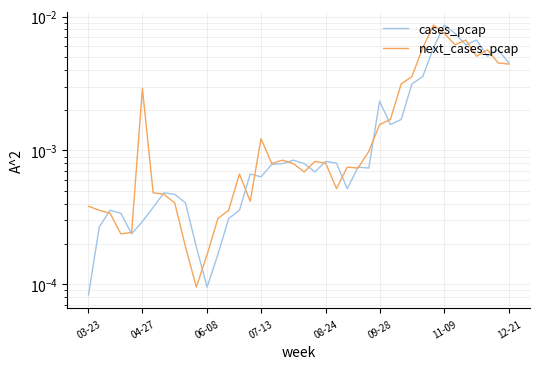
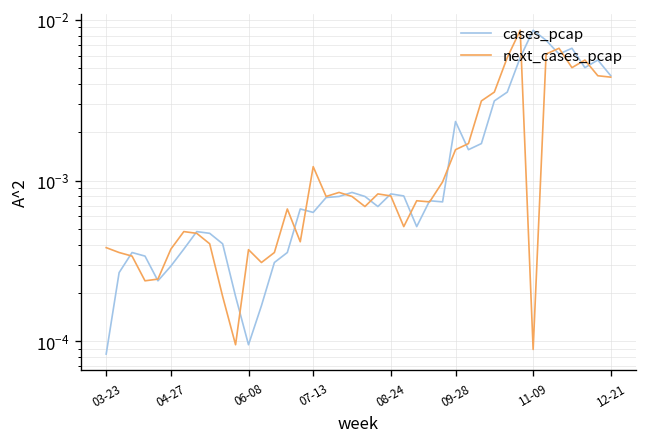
next_cases_pcap, 04-27: 0.0029 -> 0.00037
next_cases_pcap, 06-08: 0.00017 -> 0.00037
next_cases_pcap, 11-09: 0.007 -> 0.00009
